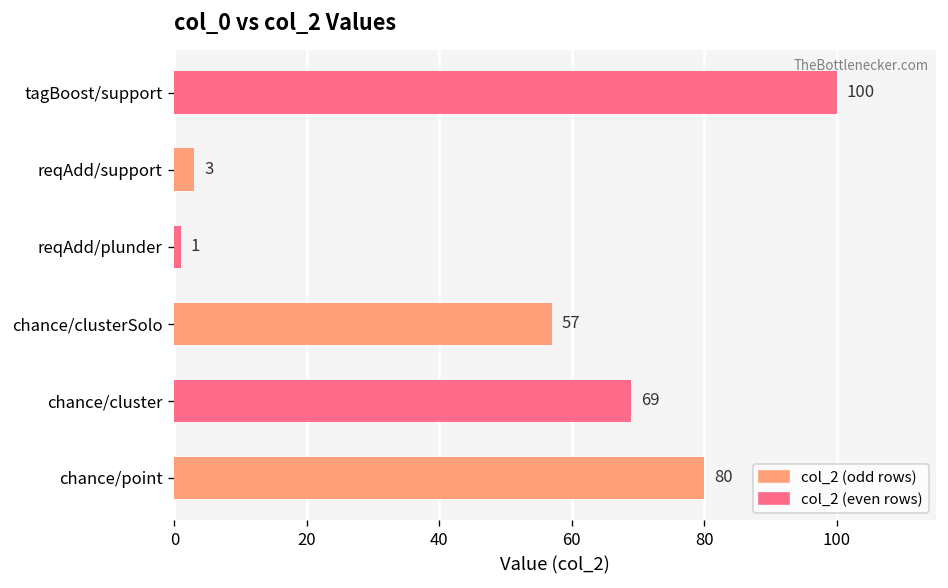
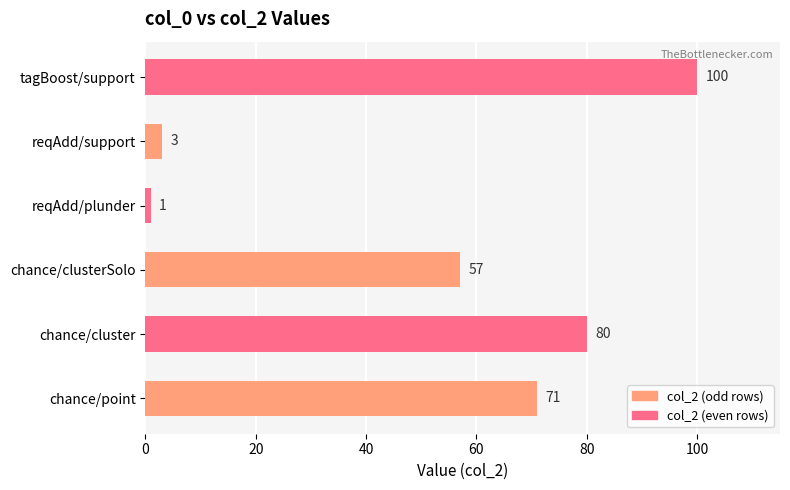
chance/cluster: 69 -> 80
chance/point: 80 -> 71
